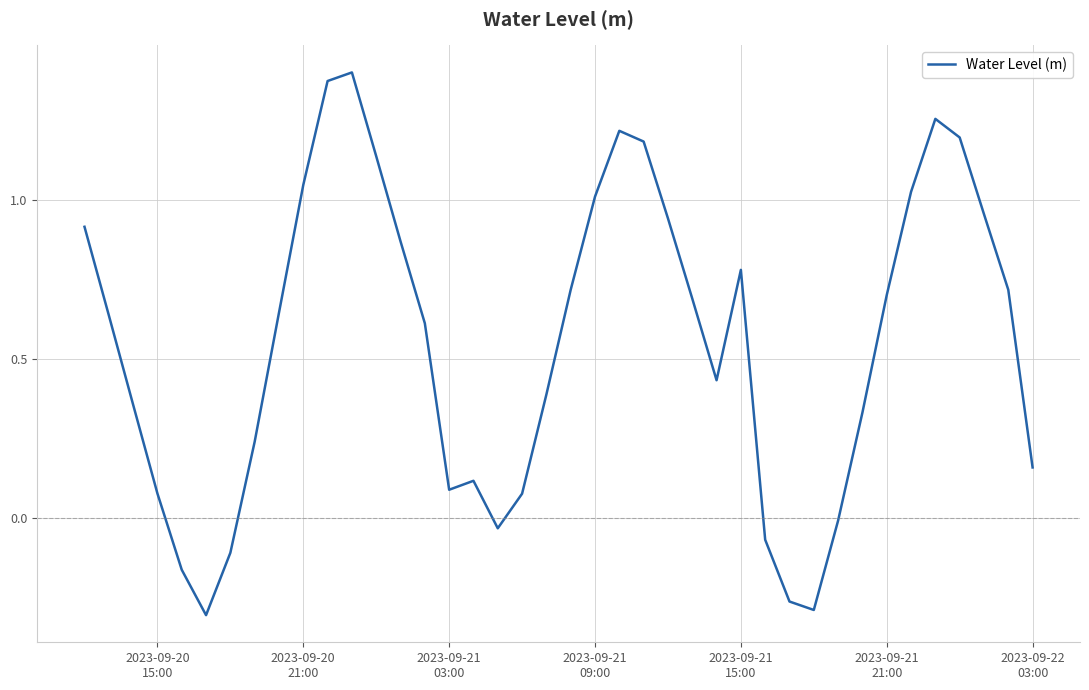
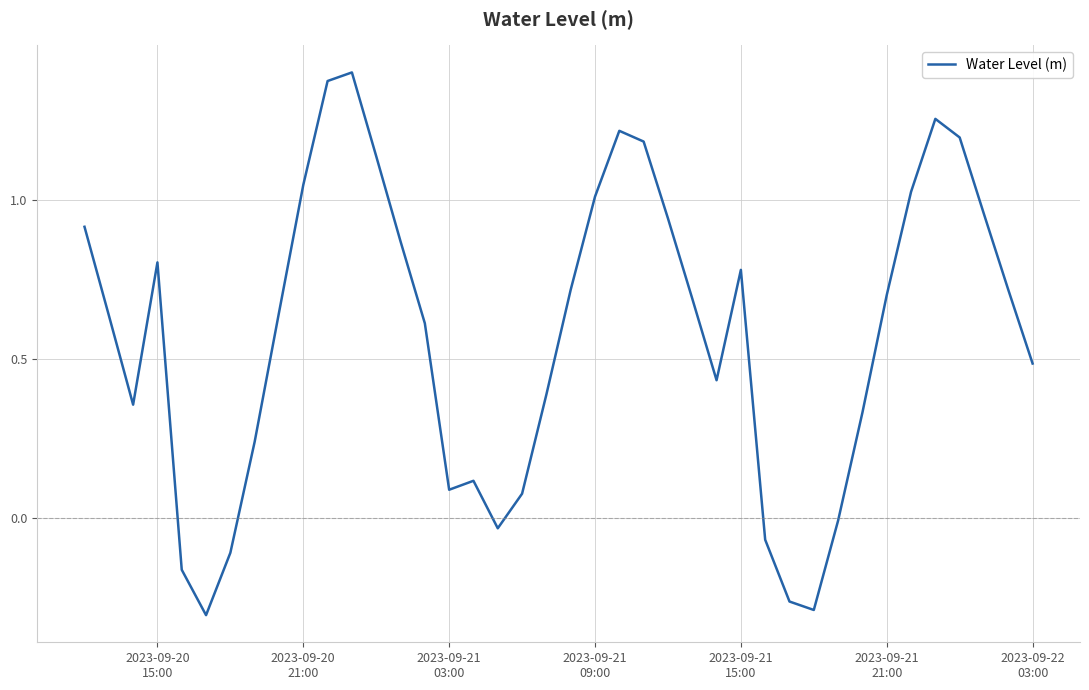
2023-09-20 15:00: 0.08 -> 0.80
2023-09-22 03:00: 0.16 -> 0.49
